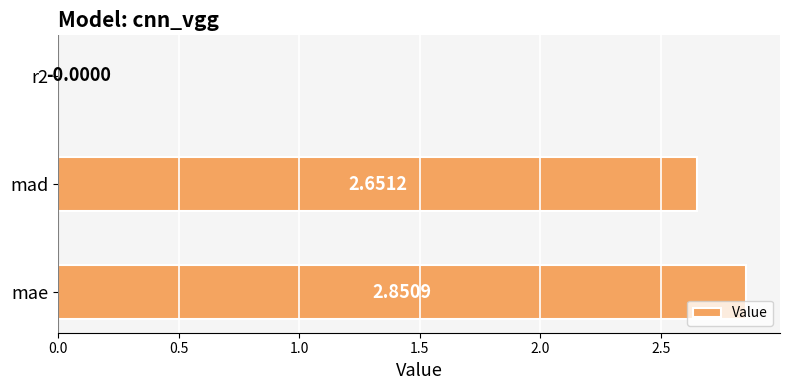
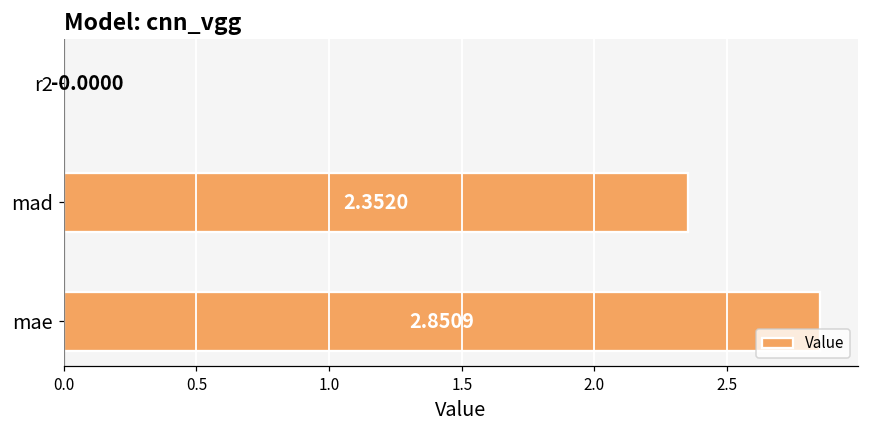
mad: 2.6512 -> 2.3520
